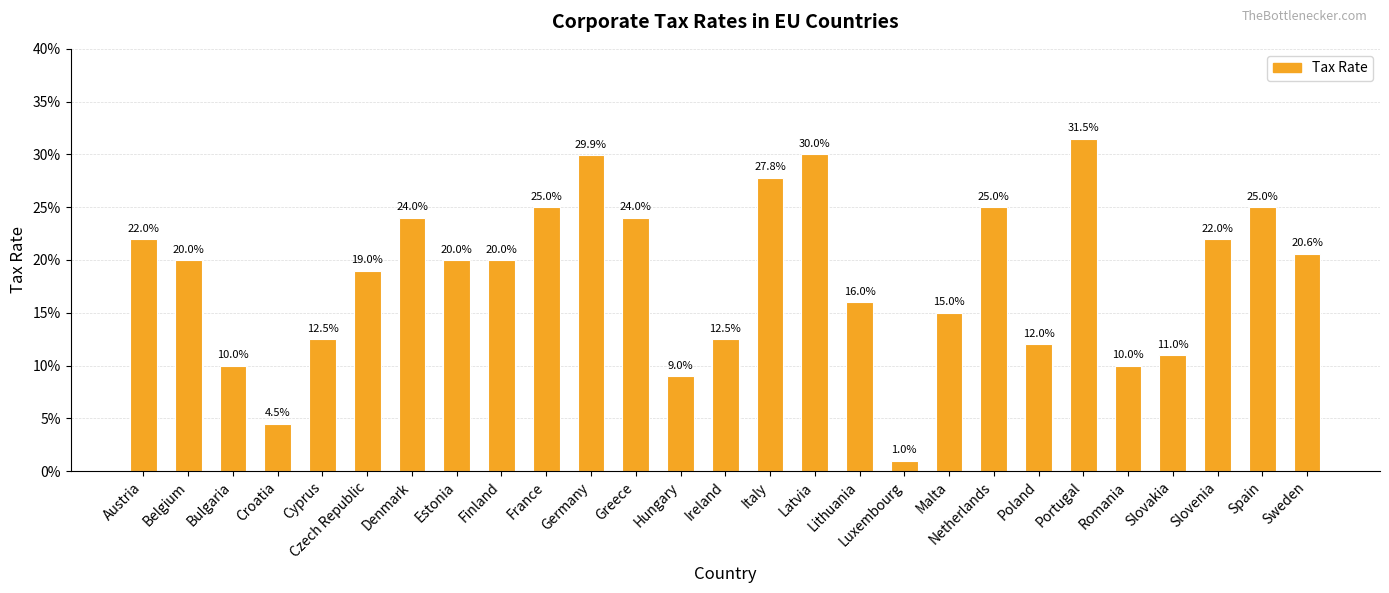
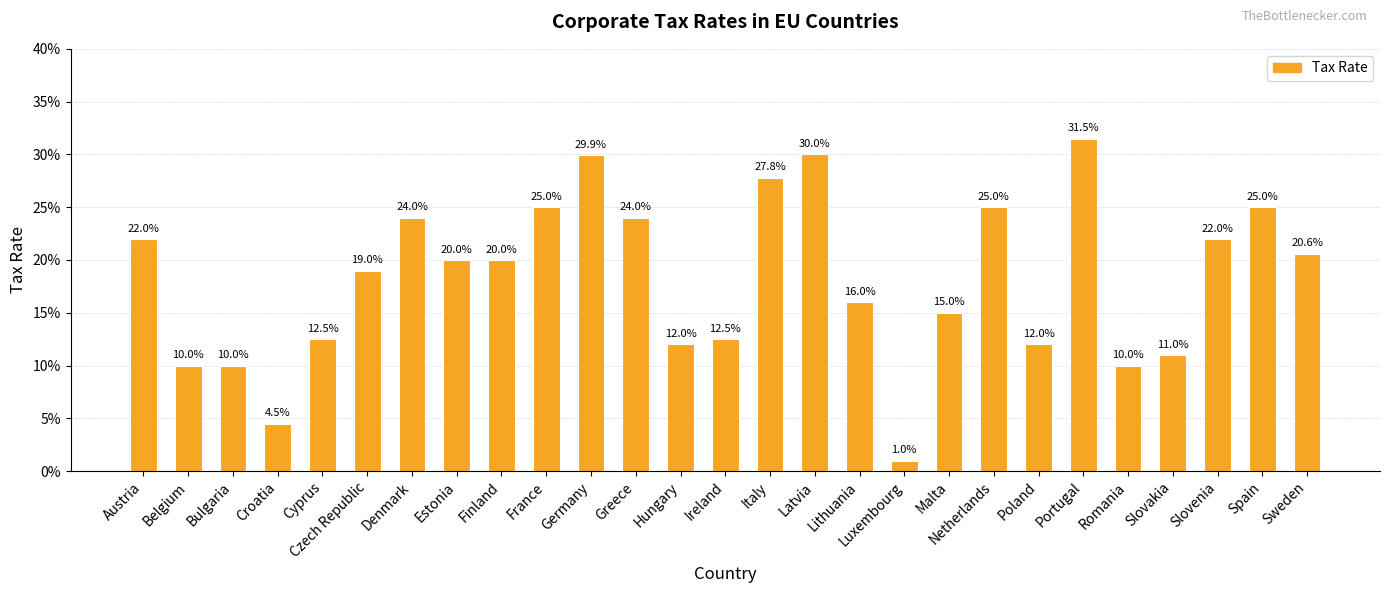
Belgium: 20.0% -> 10.0%
Hungary: 9.0% -> 12.0%
